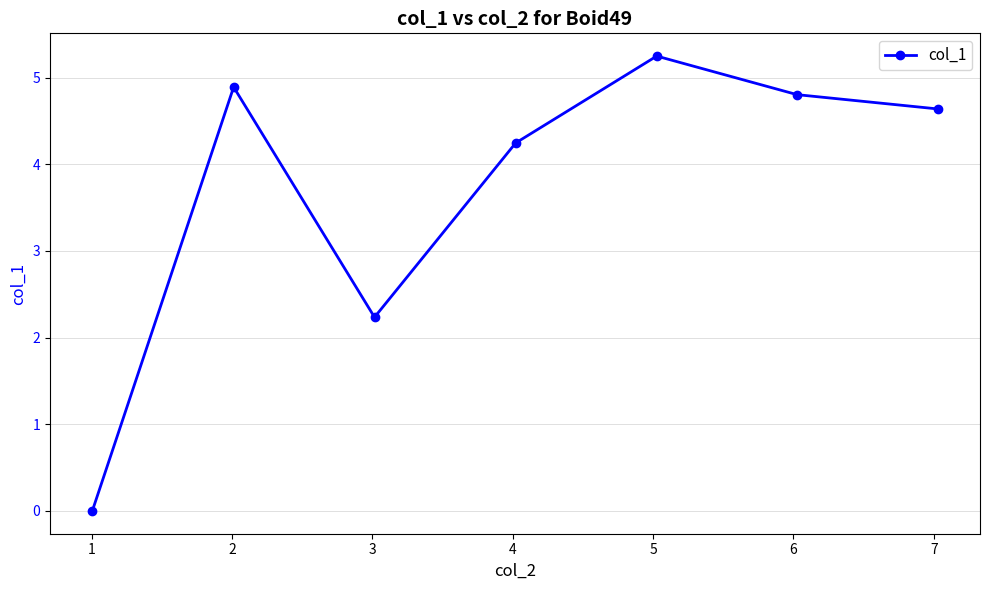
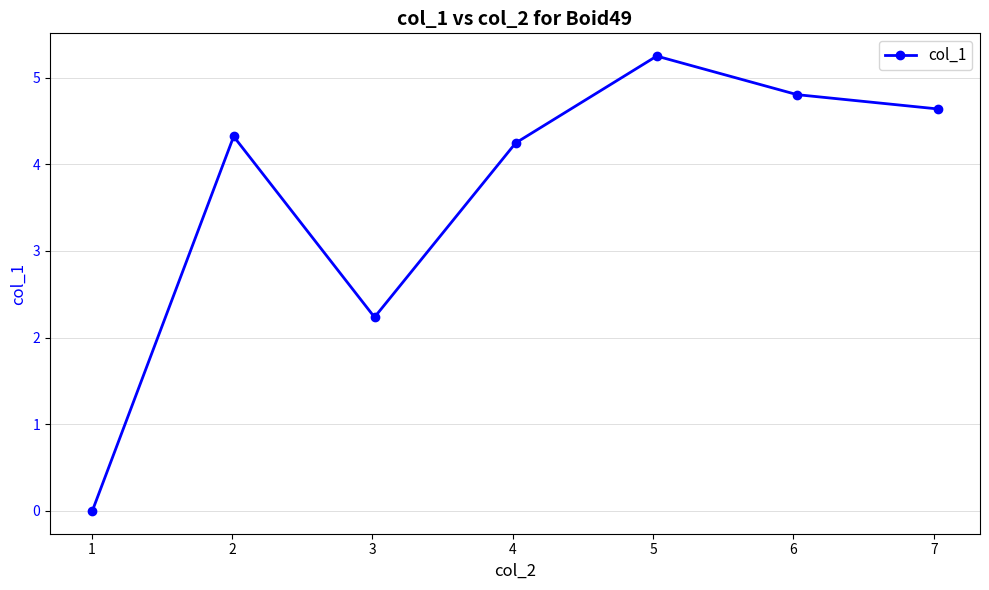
2: 4.9 -> 4.3
